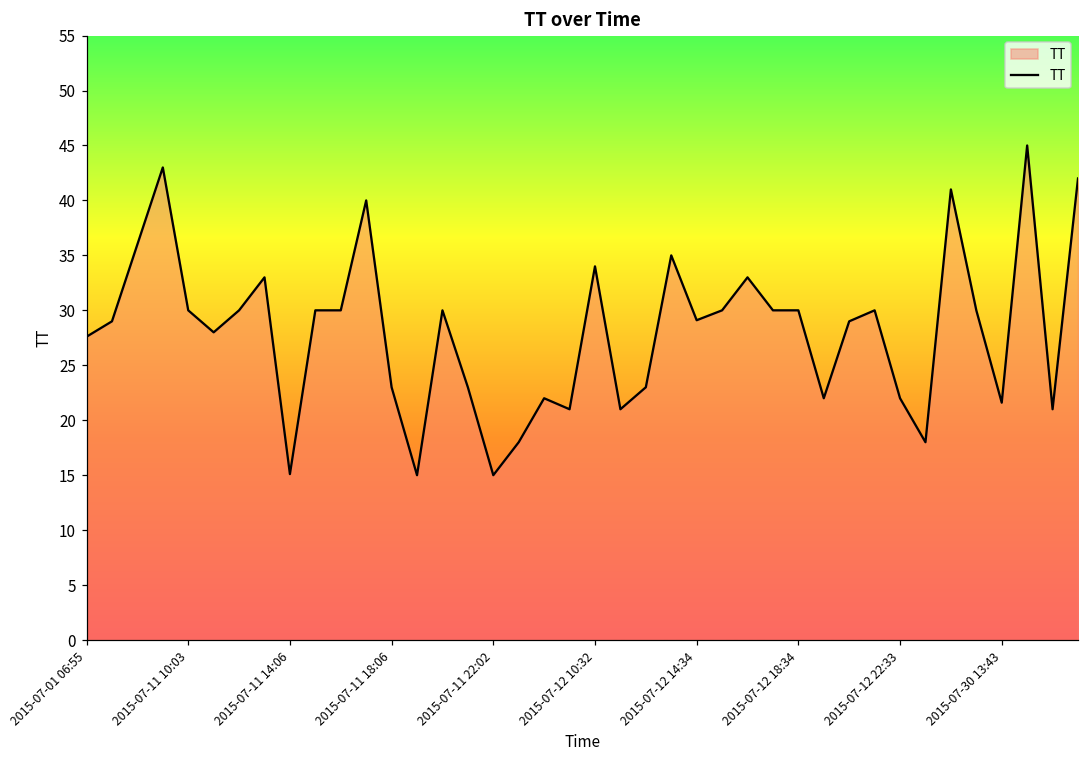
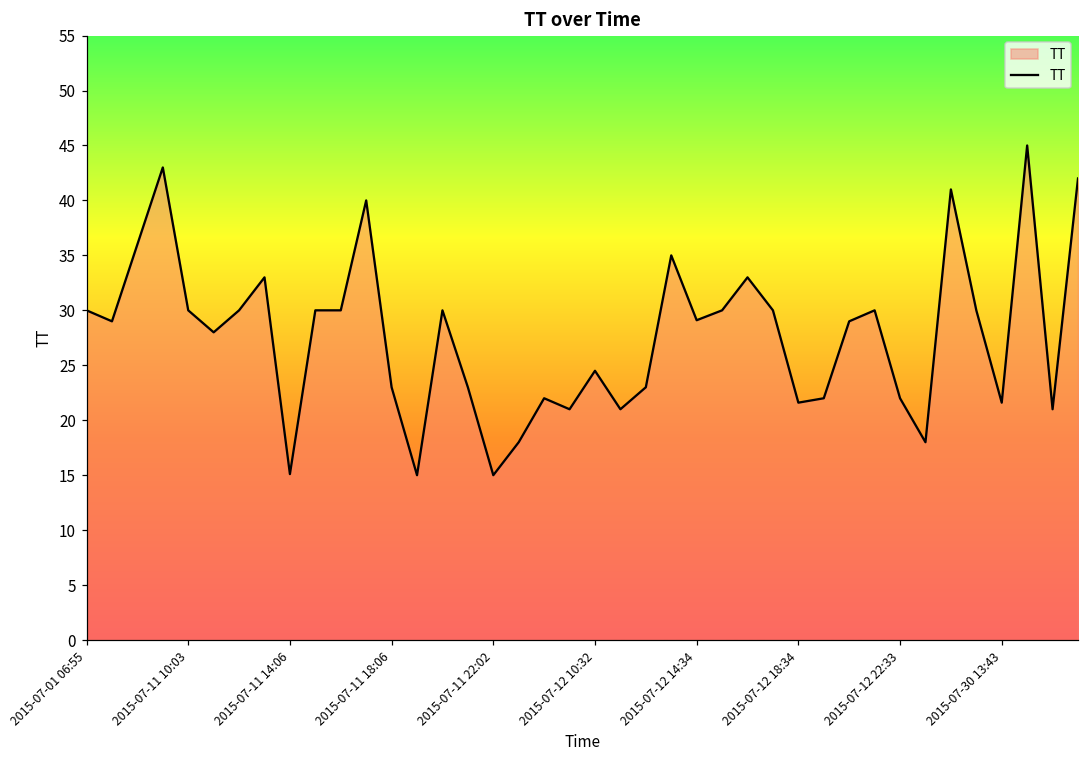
2015-07-01 06:55: 28 -> 30
2015-07-12 10:32: 34 -> 25
2015-07-12 18:34: 30 -> 22
